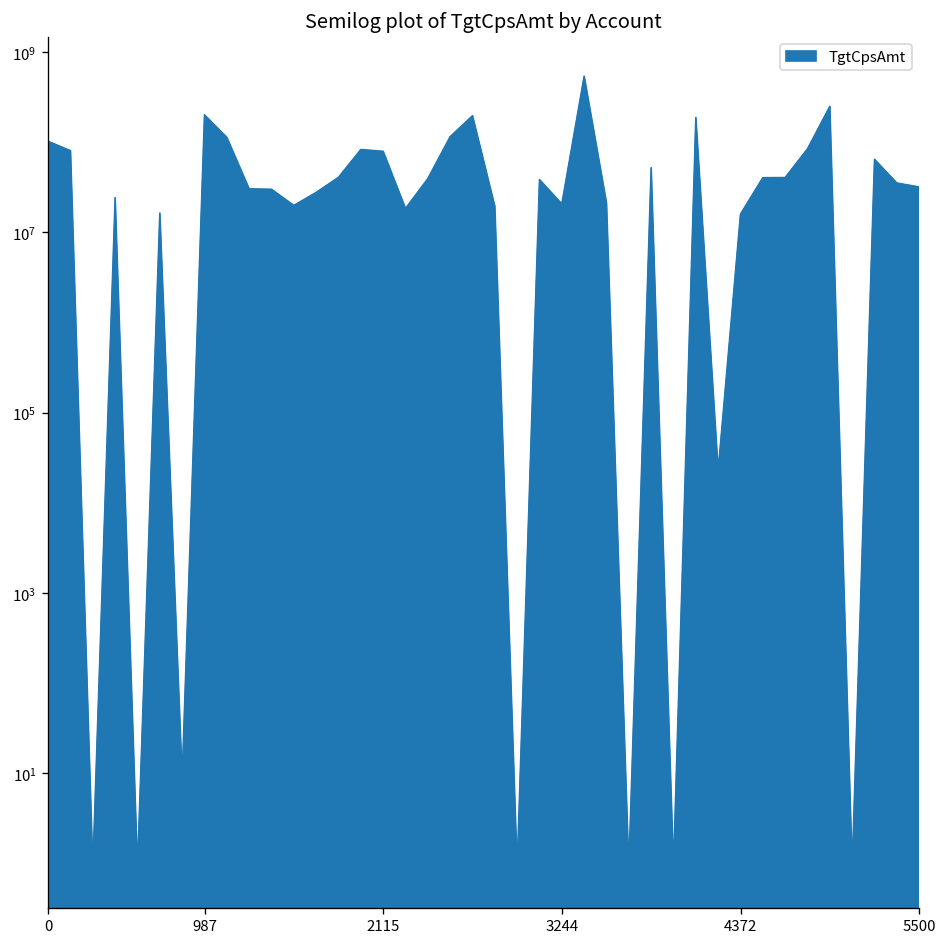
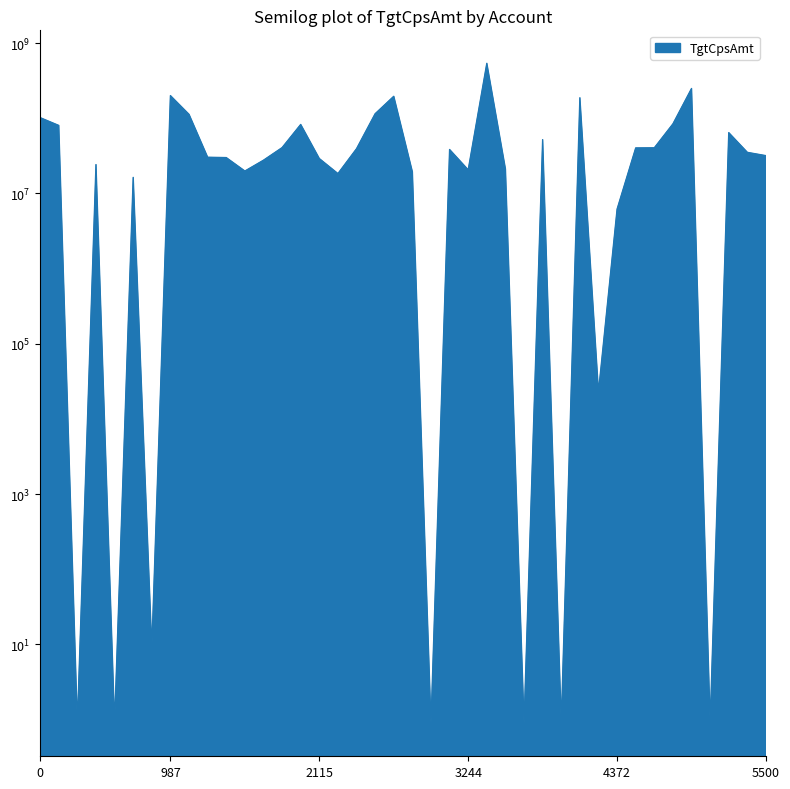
2115: 80000000 -> 29000000
4372: 16000000 -> 6000000
